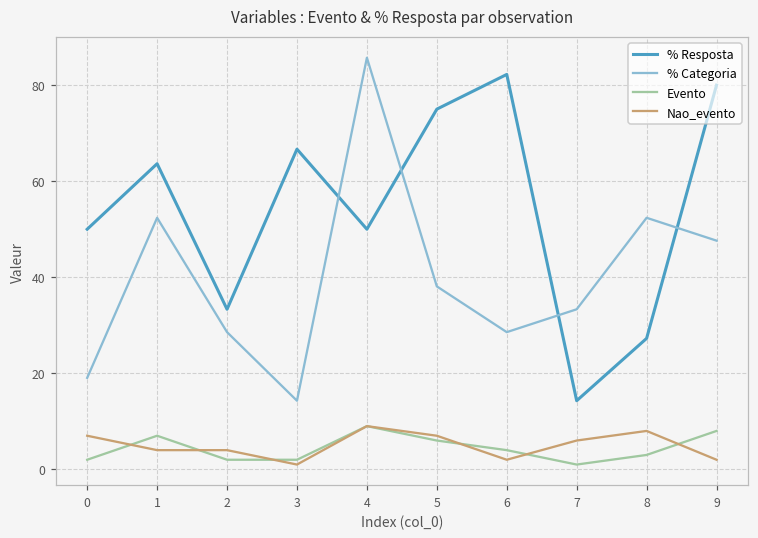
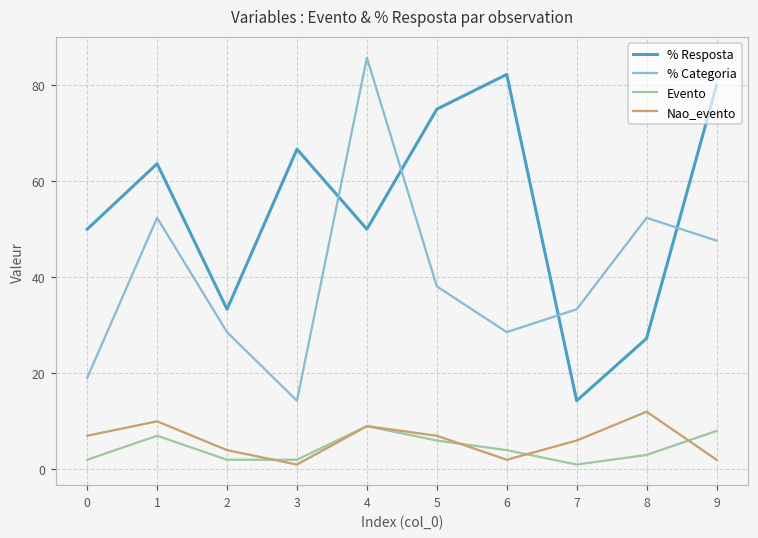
Nao_evento, 1: 4 -> 10
Nao_evento, 8: 8 -> 12
